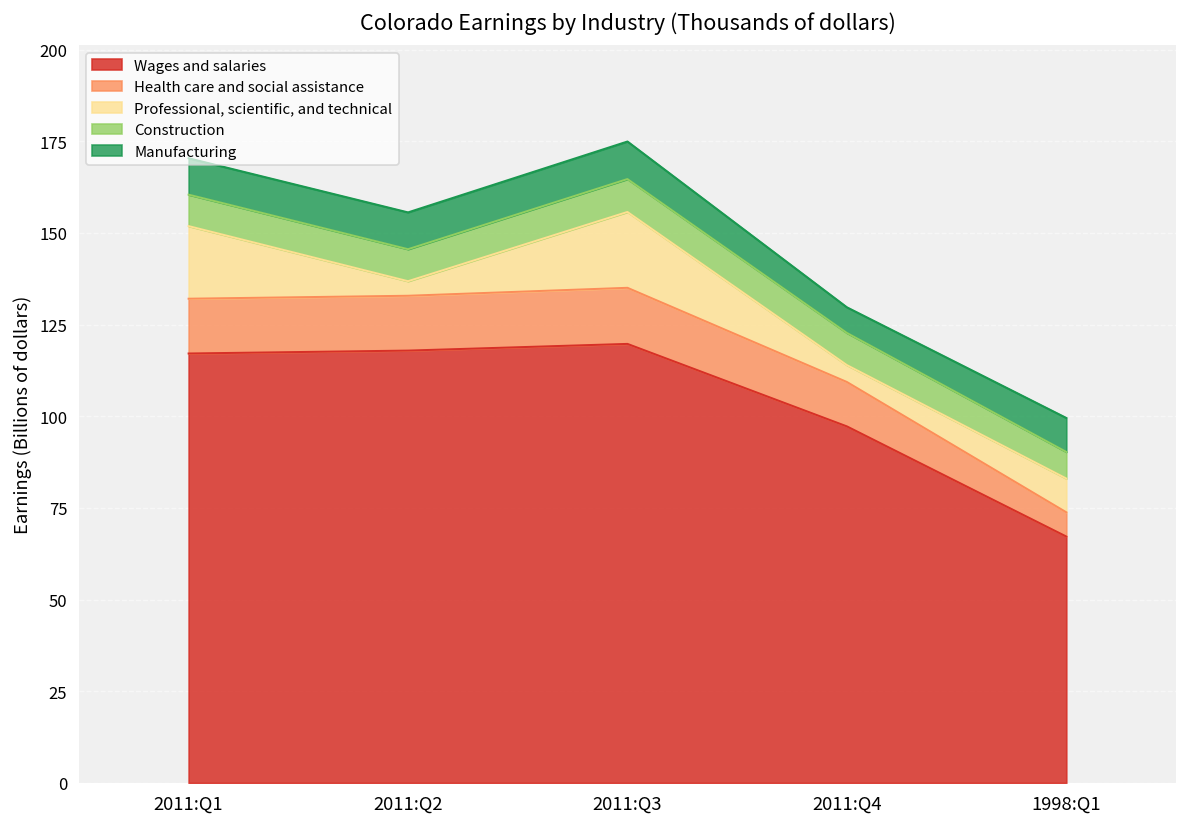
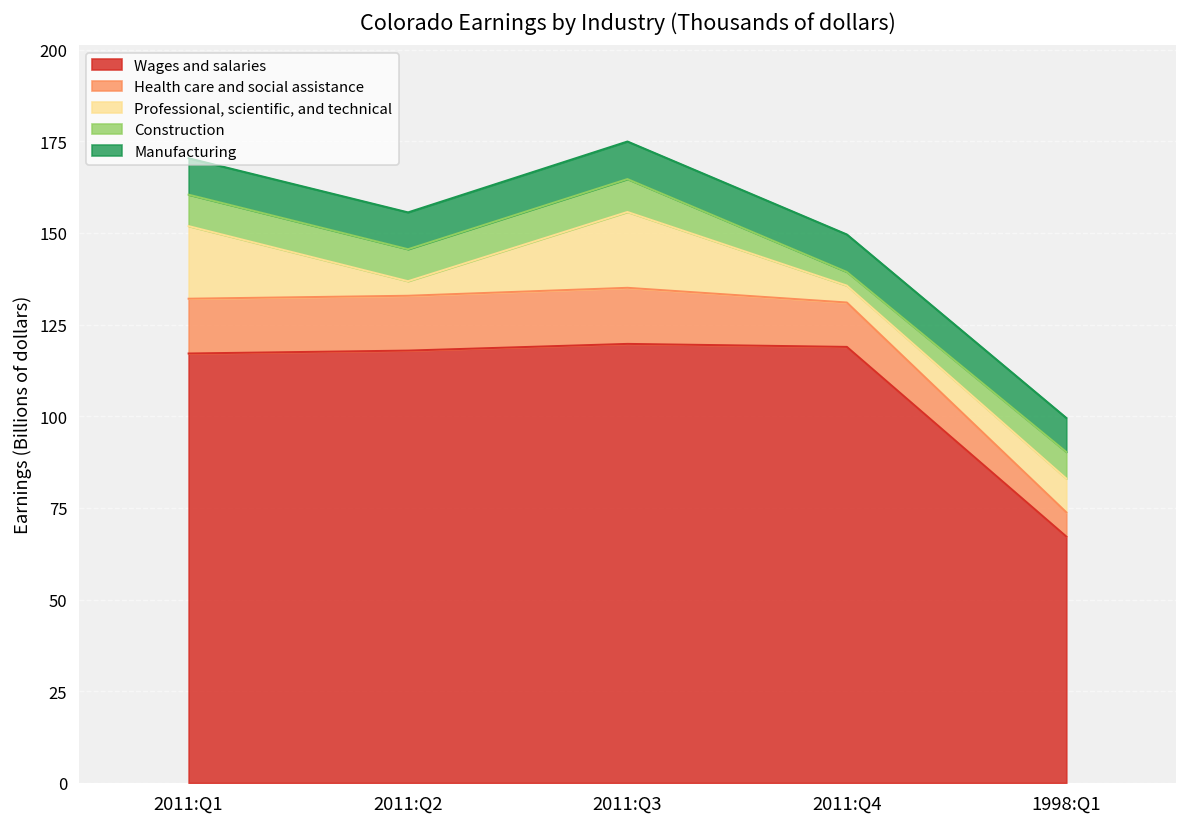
Wages and salaries, 2011:Q4: 97 -> 119
Construction, 2011:Q4: 9 -> 4
Manufacturing, 2011:Q4: 7 -> 10
